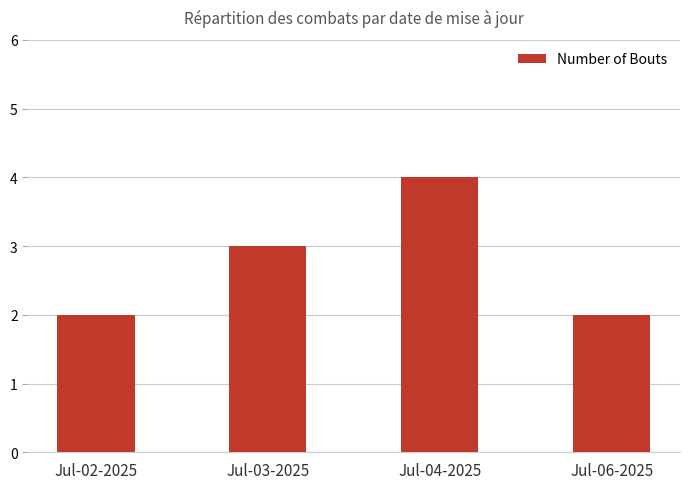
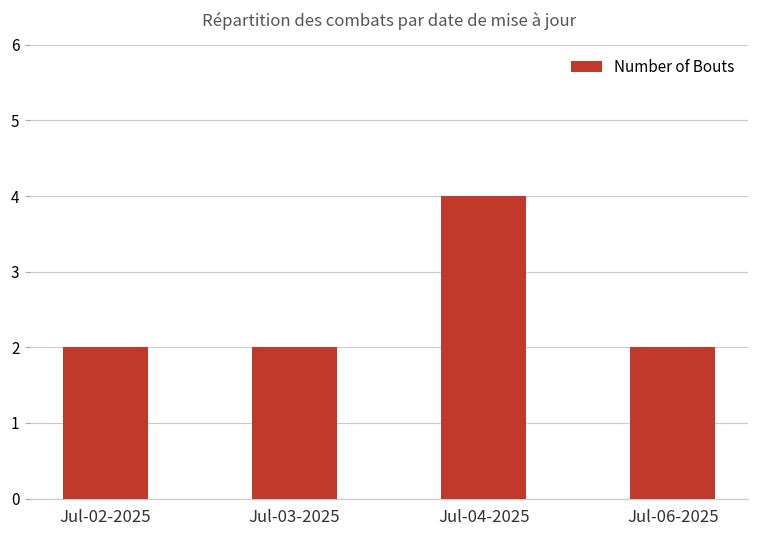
Jul-03-2025: 3 -> 2
